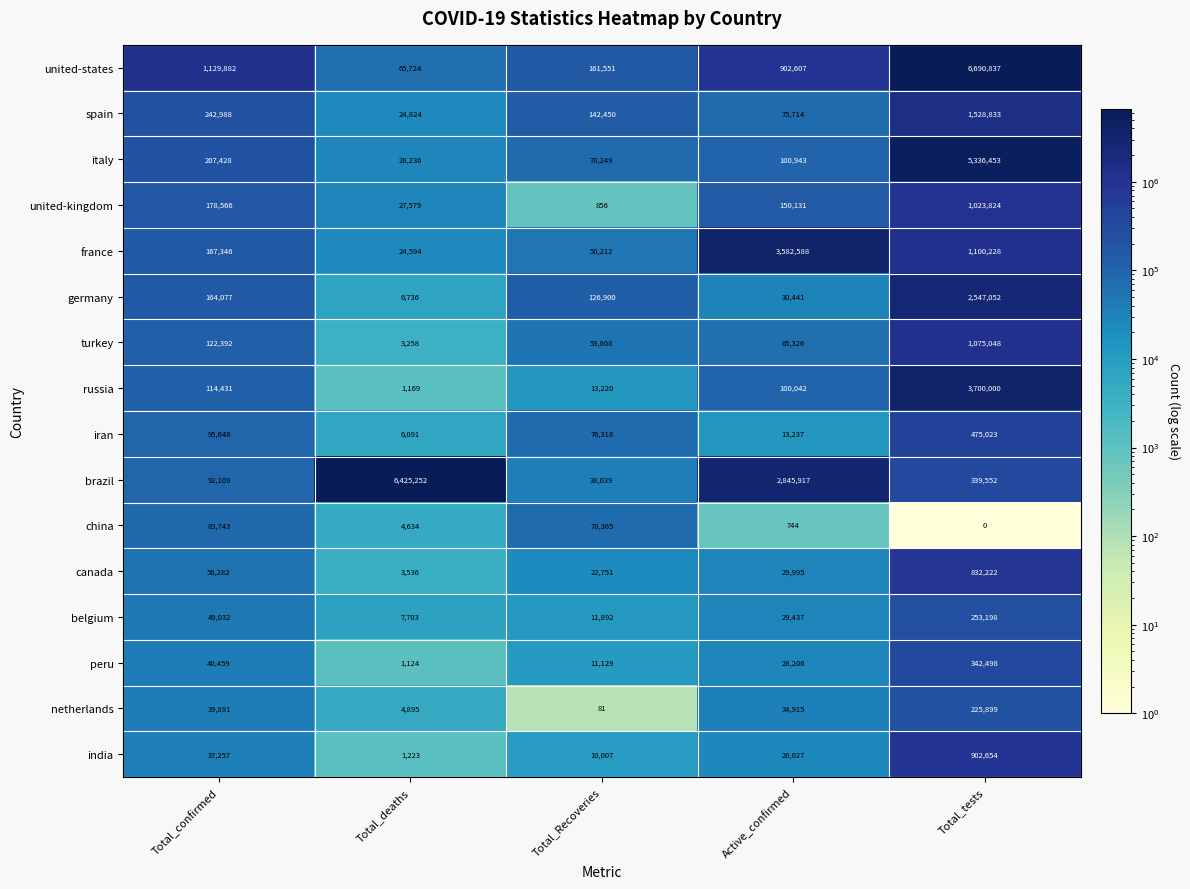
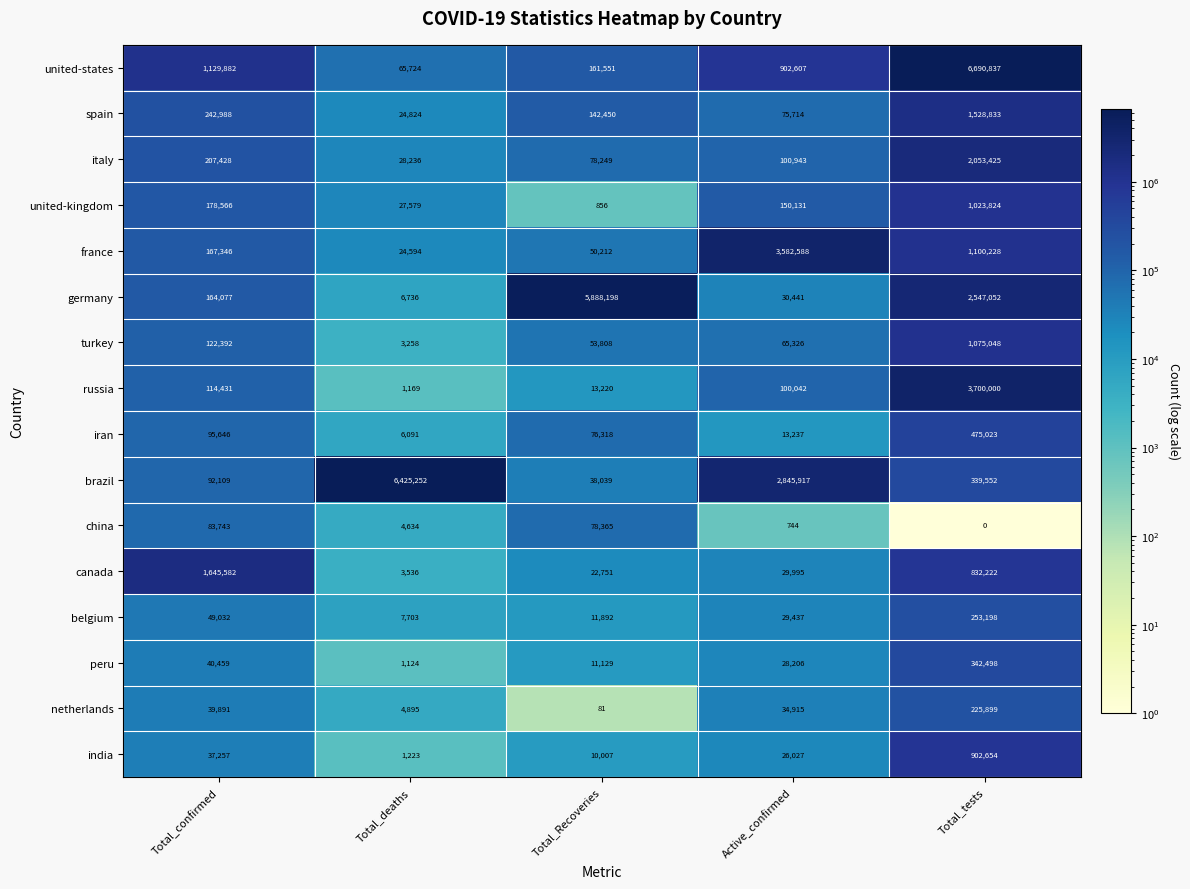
italy, Total_tests: 5,336,453 -> 2,053,425
germany, Total_Recoveries: 126,900 -> 5,888,198
canada, Total_confirmed: 56,282 -> 1,645,582
